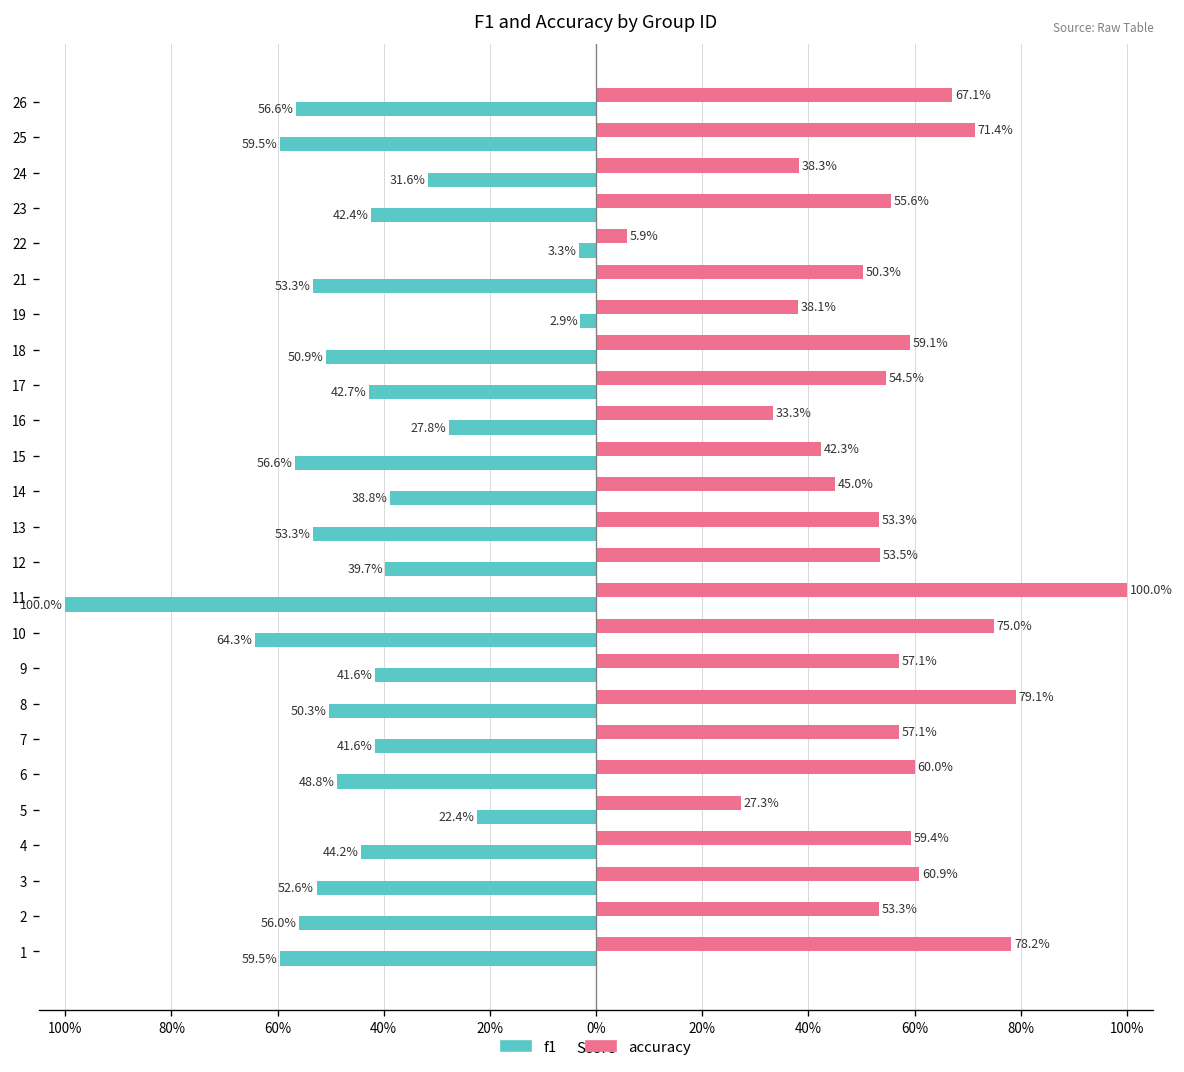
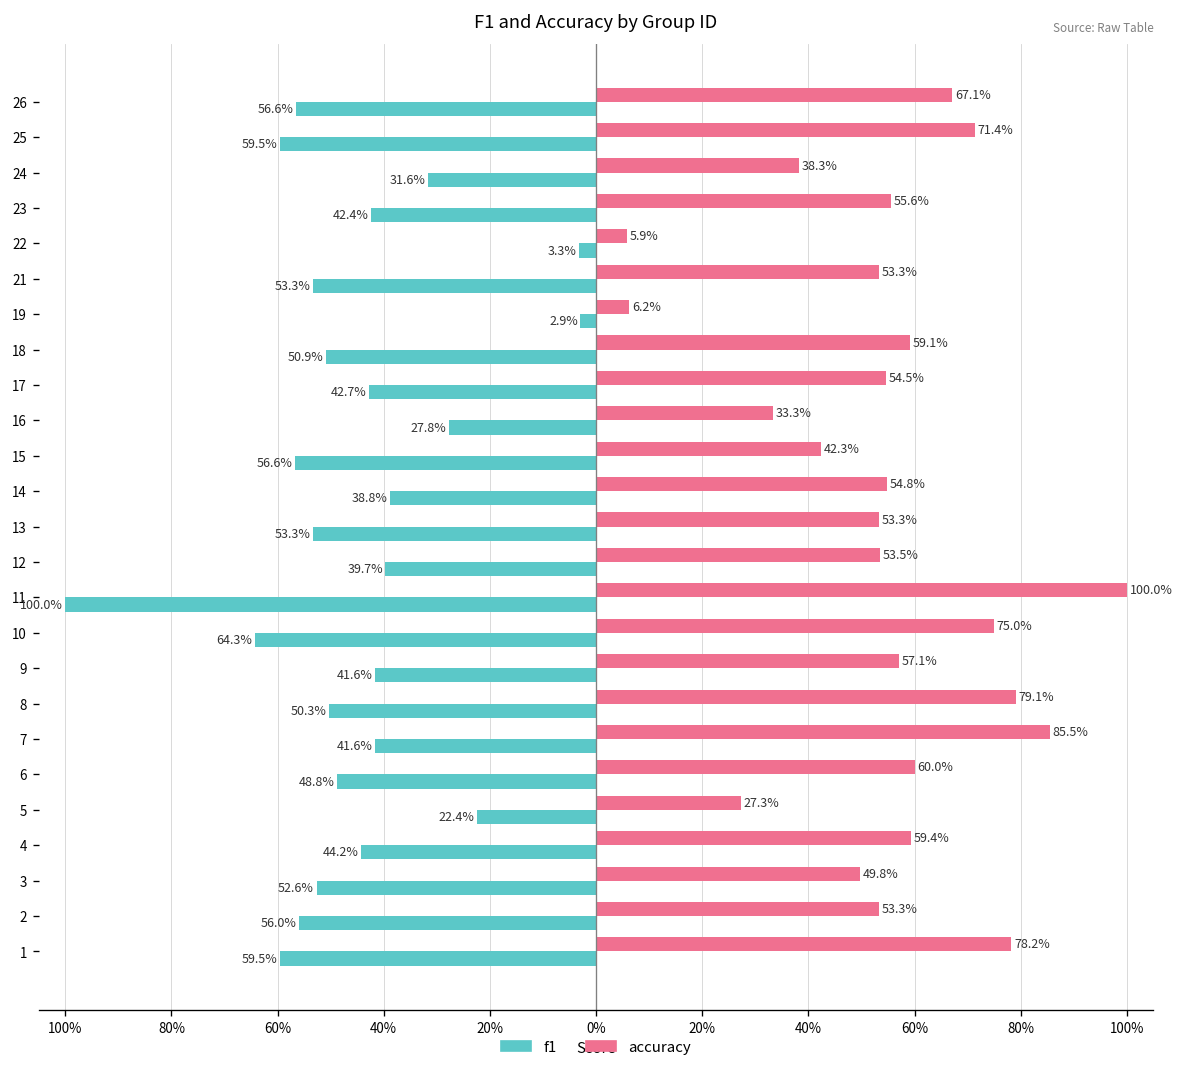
accuracy, 21: 50.3% -> 53.3%
accuracy, 19: 38.1% -> 6.2%
accuracy, 14: 45.0% -> 54.8%
accuracy, 7: 57.1% -> 85.5%
accuracy, 3: 60.9% -> 49.8%
